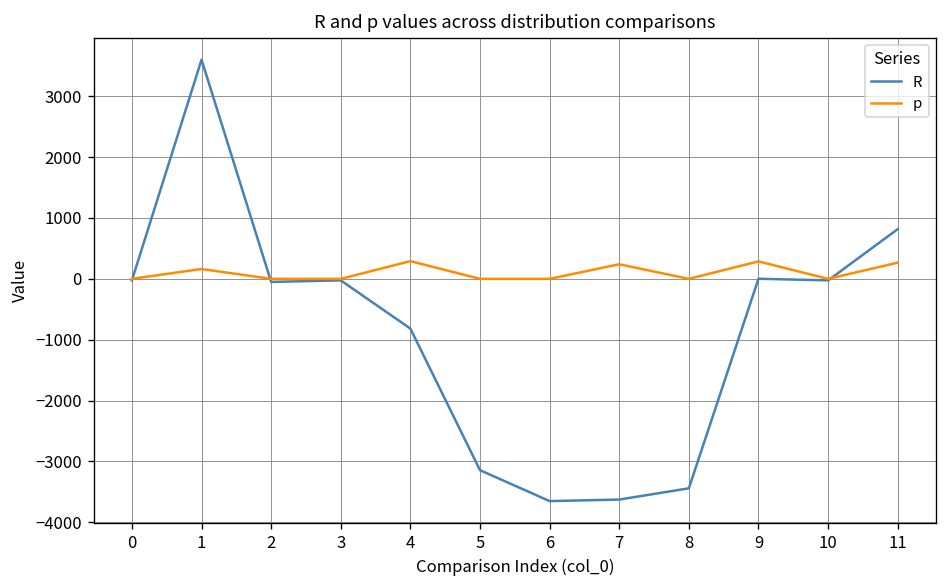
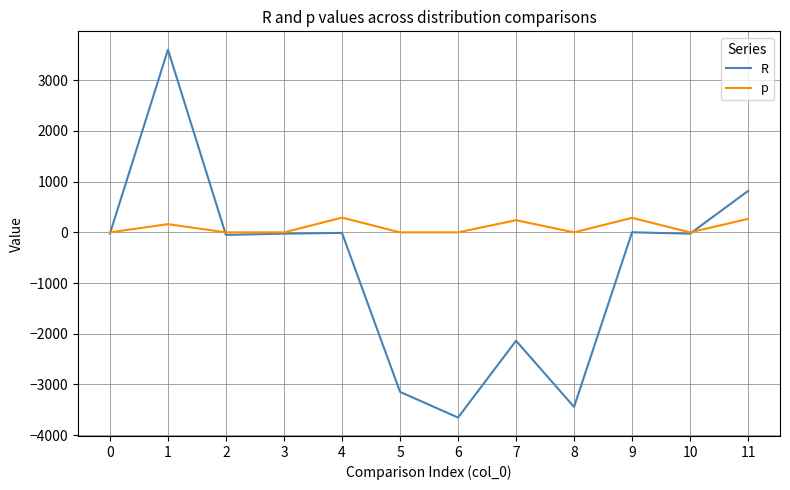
R, 4: -800 -> 0
R, 7: -3600 -> -2100
